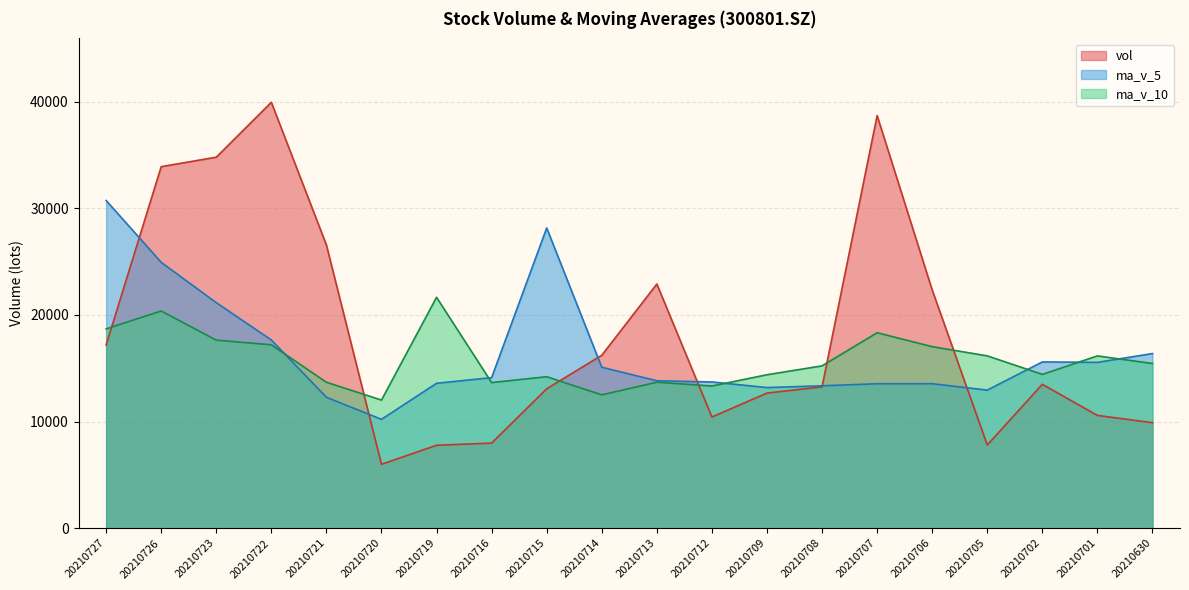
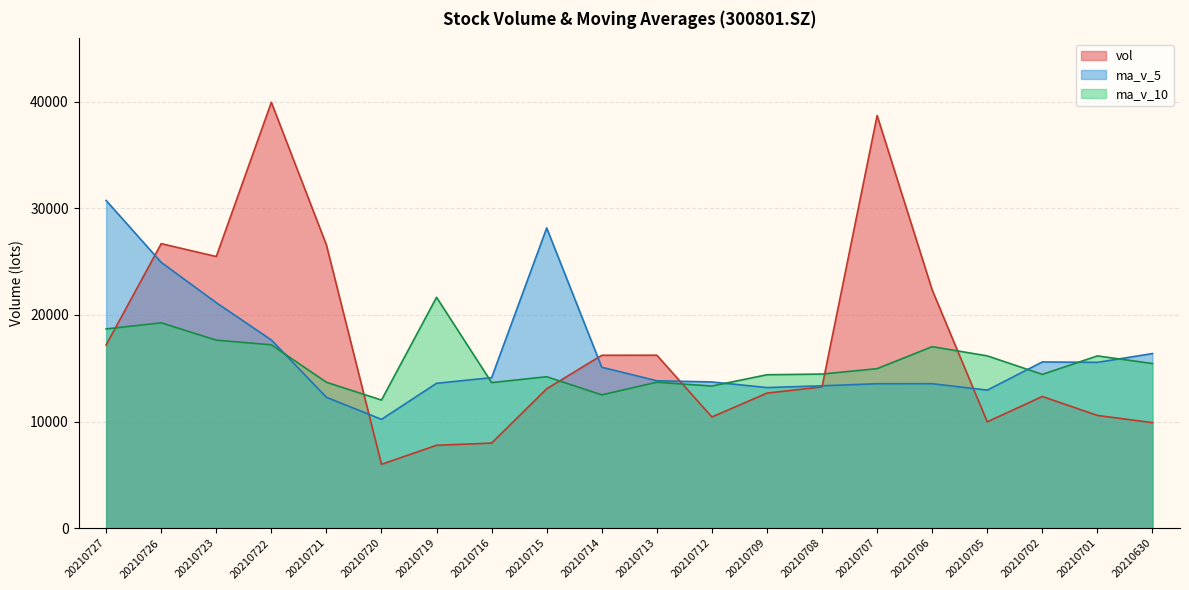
vol, 20210726: 33900 -> 26700
ma_v_10, 20210726: 20400 -> 19300
vol, 20210723: 34800 -> 25500
vol, 20210713: 22900 -> 16200
ma_v_10, 20210708: 15200 -> 14500
ma_v_10, 20210707: 18300 -> 15000
vol, 20210705: 7800 -> 10000
vol, 20210702: 13500 -> 12400
